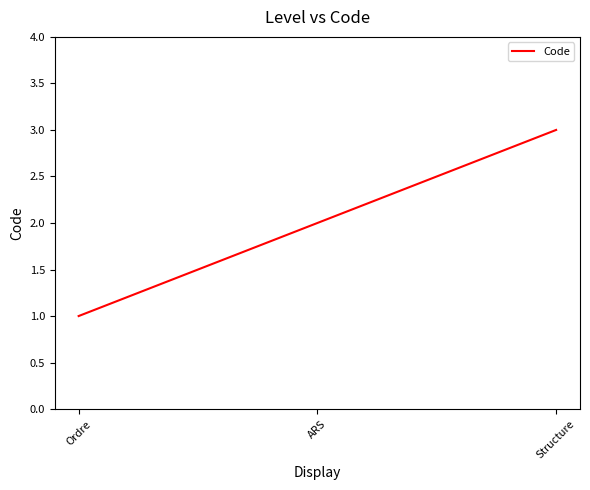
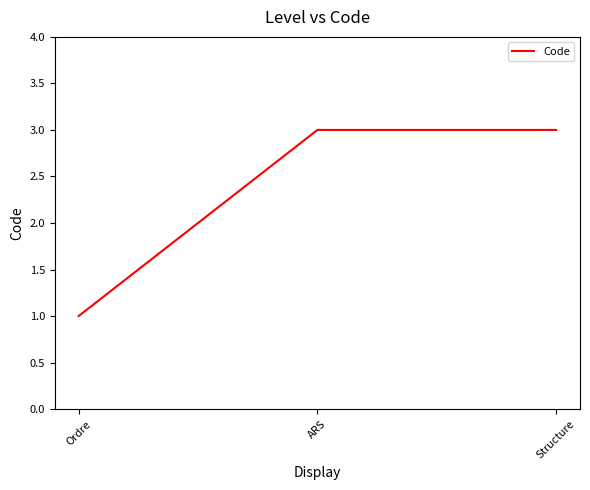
ARS: 2 -> 3
